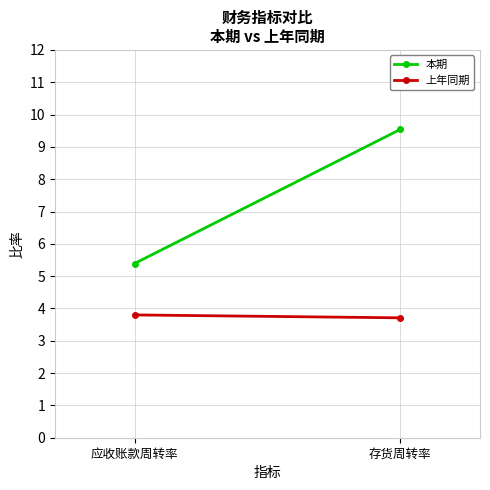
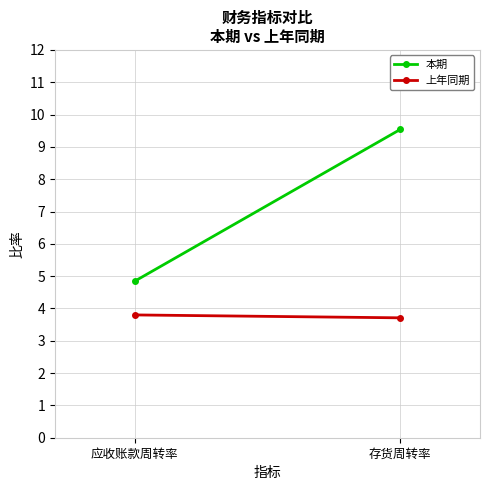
本期, 应收账款周转率: 5.4 -> 4.8
